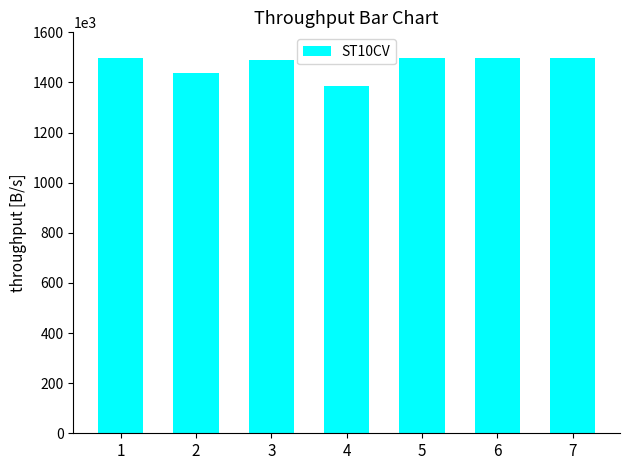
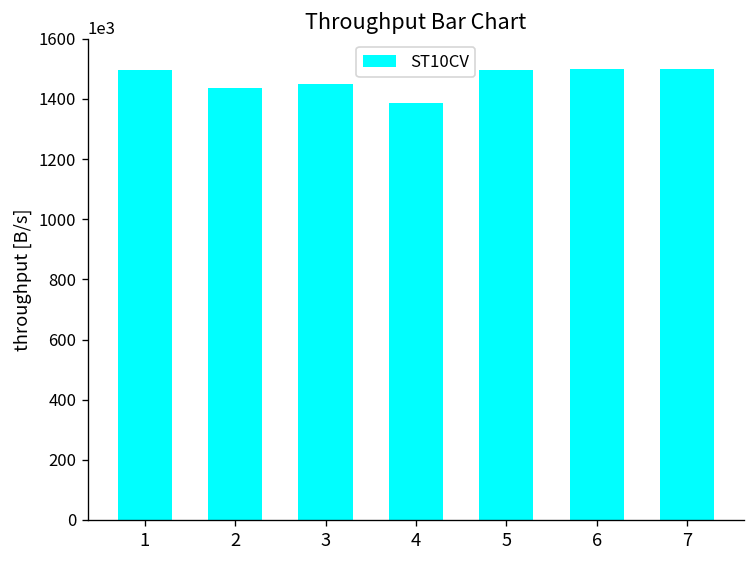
3: 1490000 -> 1450000
